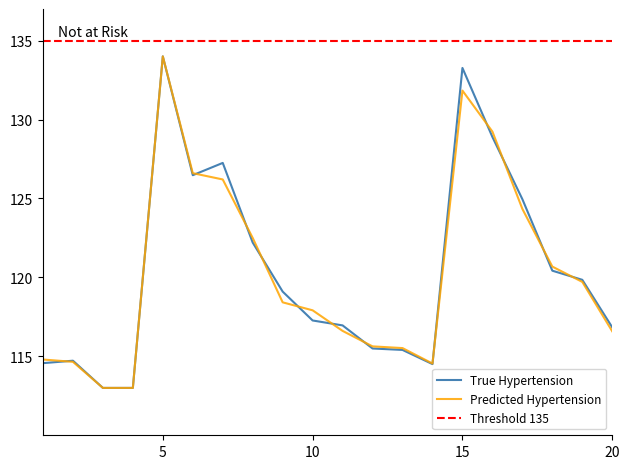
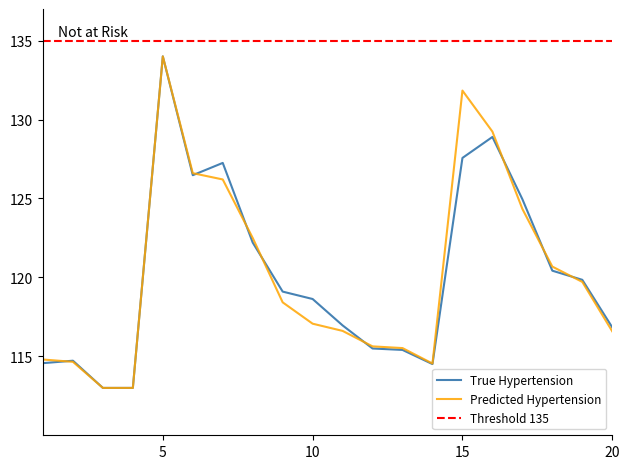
True Hypertension, 10: 117.3 -> 118.6
Predicted Hypertension, 10: 117.9 -> 117.1
True Hypertension, 15: 133.3 -> 127.6
